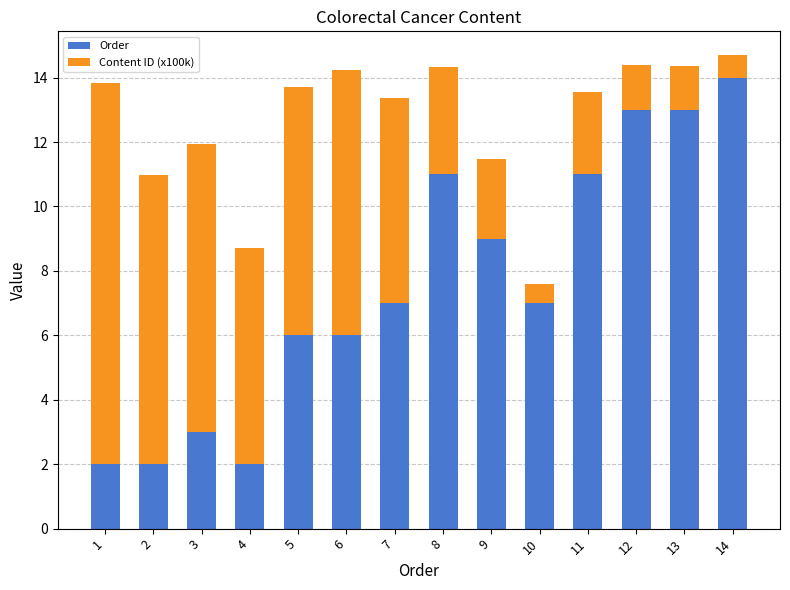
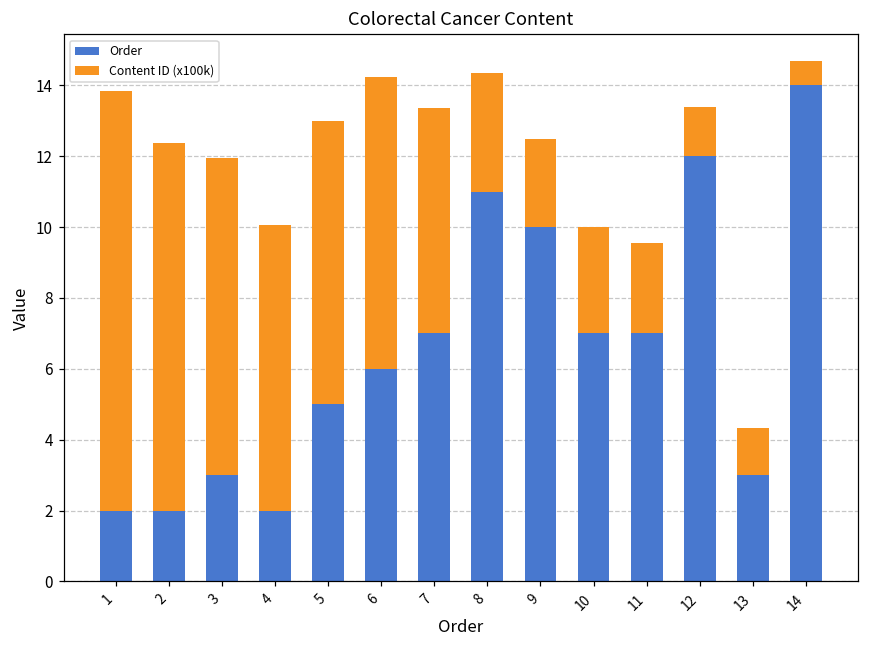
Content ID (x100k), 2: 9.0 -> 10.4
Content ID (x100k), 4: 6.7 -> 8.0
Order, 5: 6 -> 5
Content ID (x100k), 5: 7.7 -> 8.0
Order, 9: 9 -> 10
Content ID (x100k), 10: 0.6 -> 3.0
Order, 11: 11 -> 7
Order, 12: 13 -> 12
Order, 13: 13 -> 3
